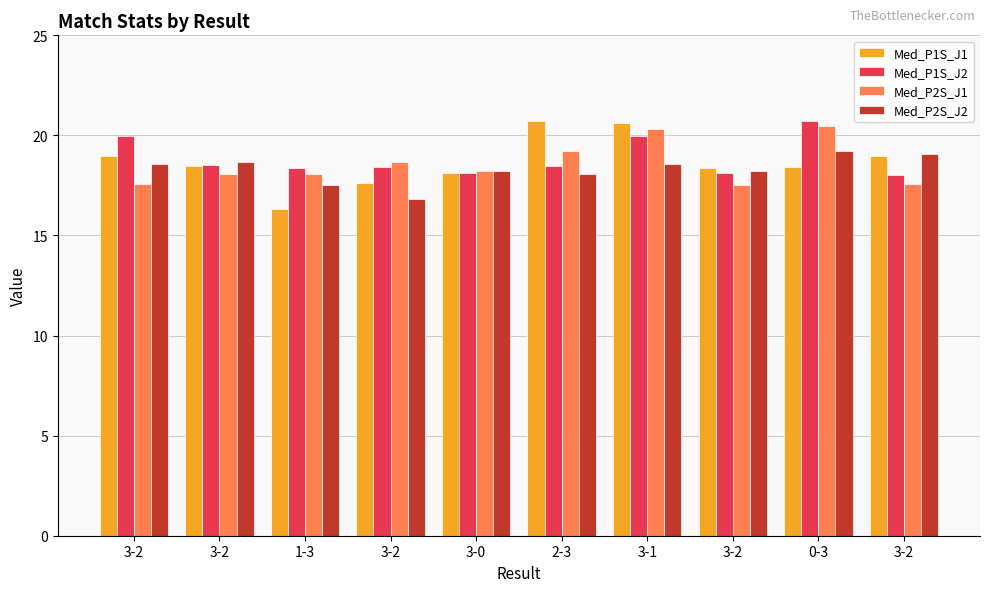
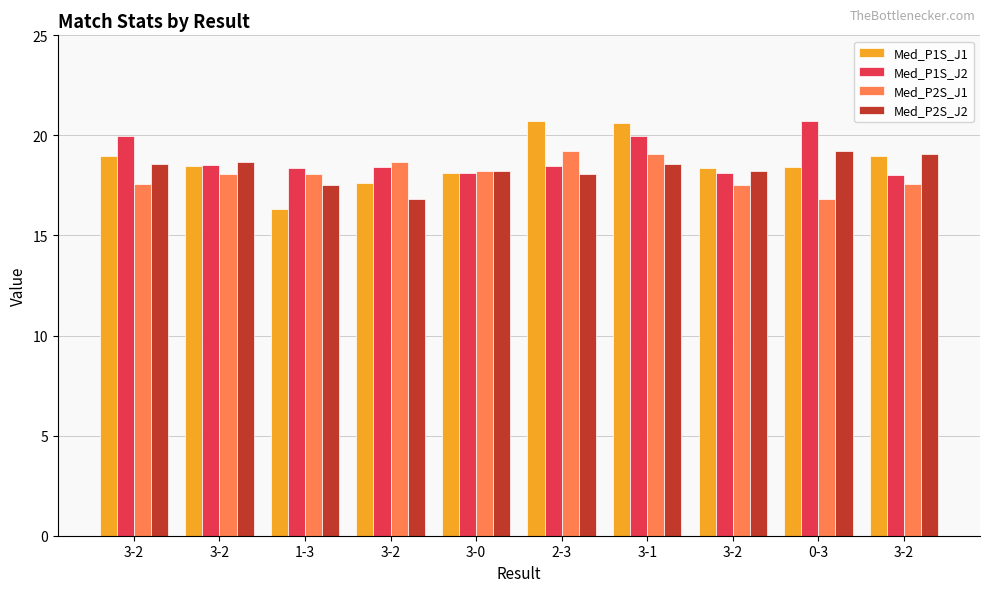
Med_P2S_J1, 3-1: 20.3 -> 19.1
Med_P2S_J1, 0-3: 20.5 -> 16.8
